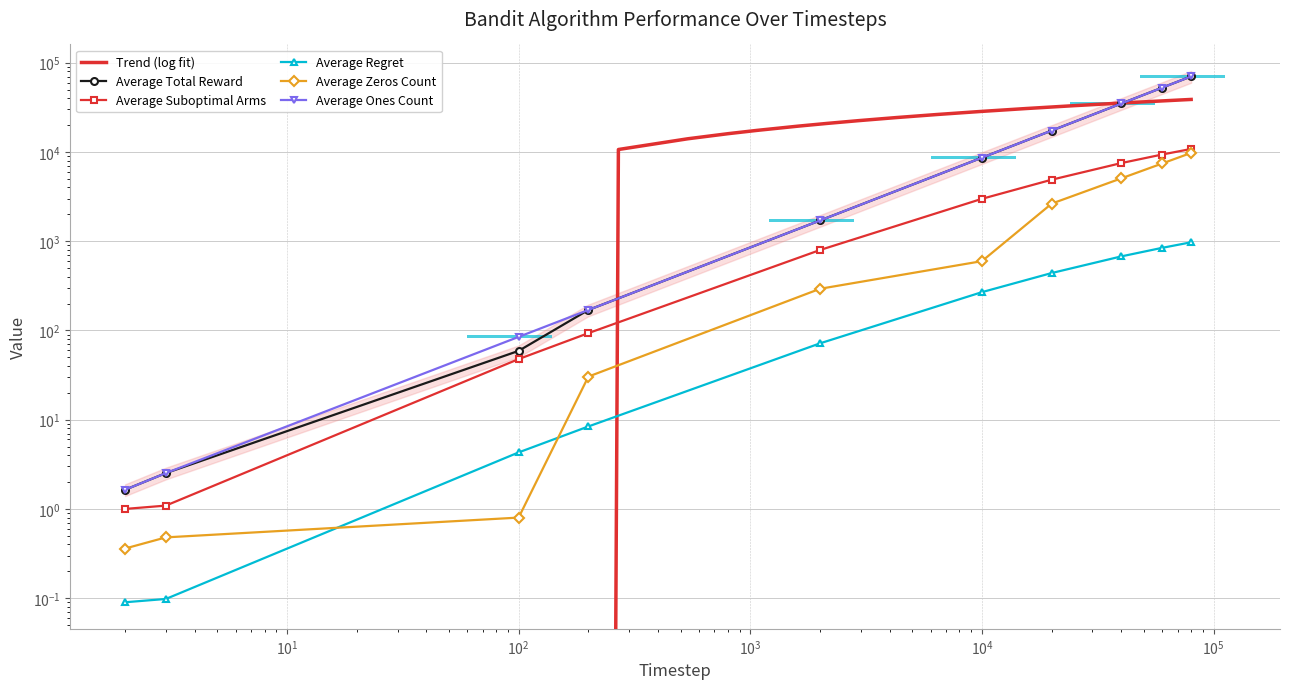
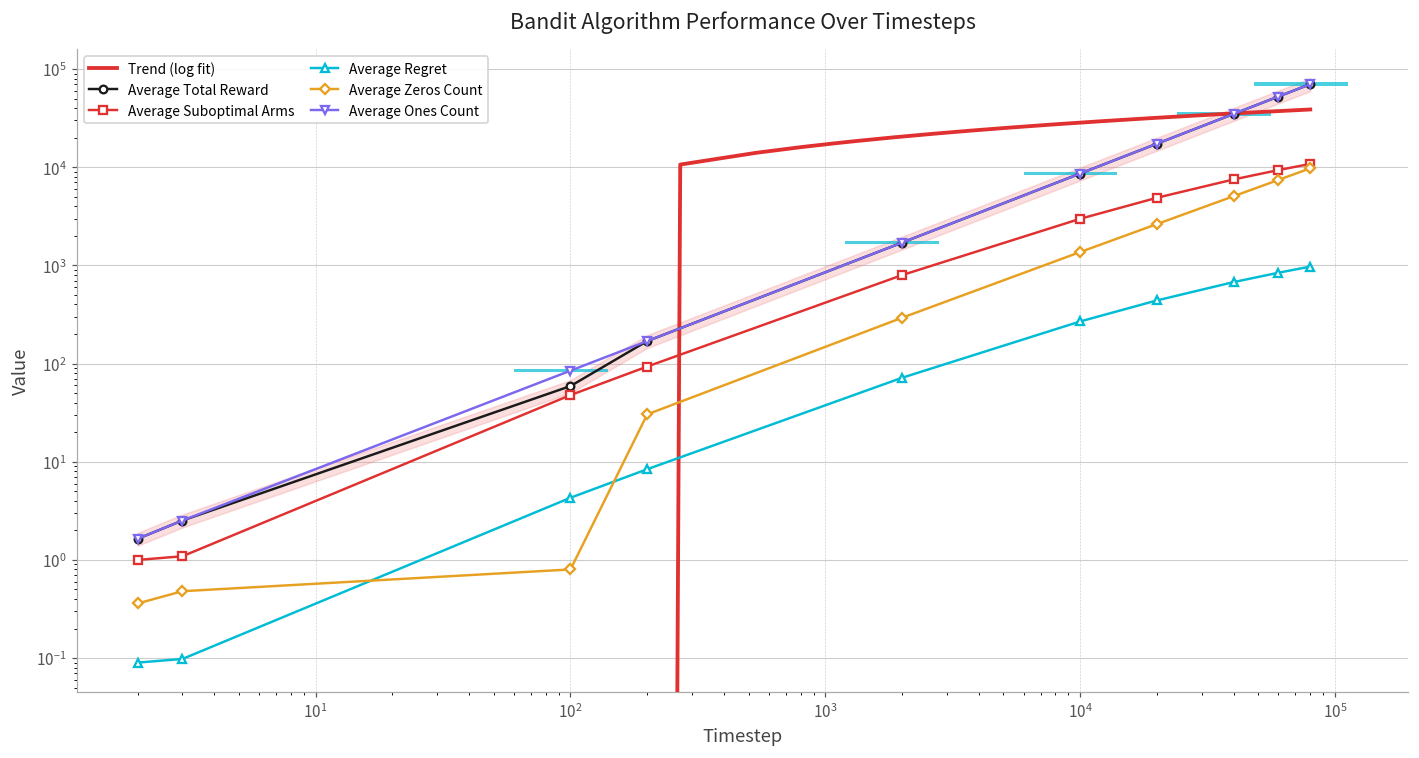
Average Zeros Count, 10^4: 600 -> 1400
